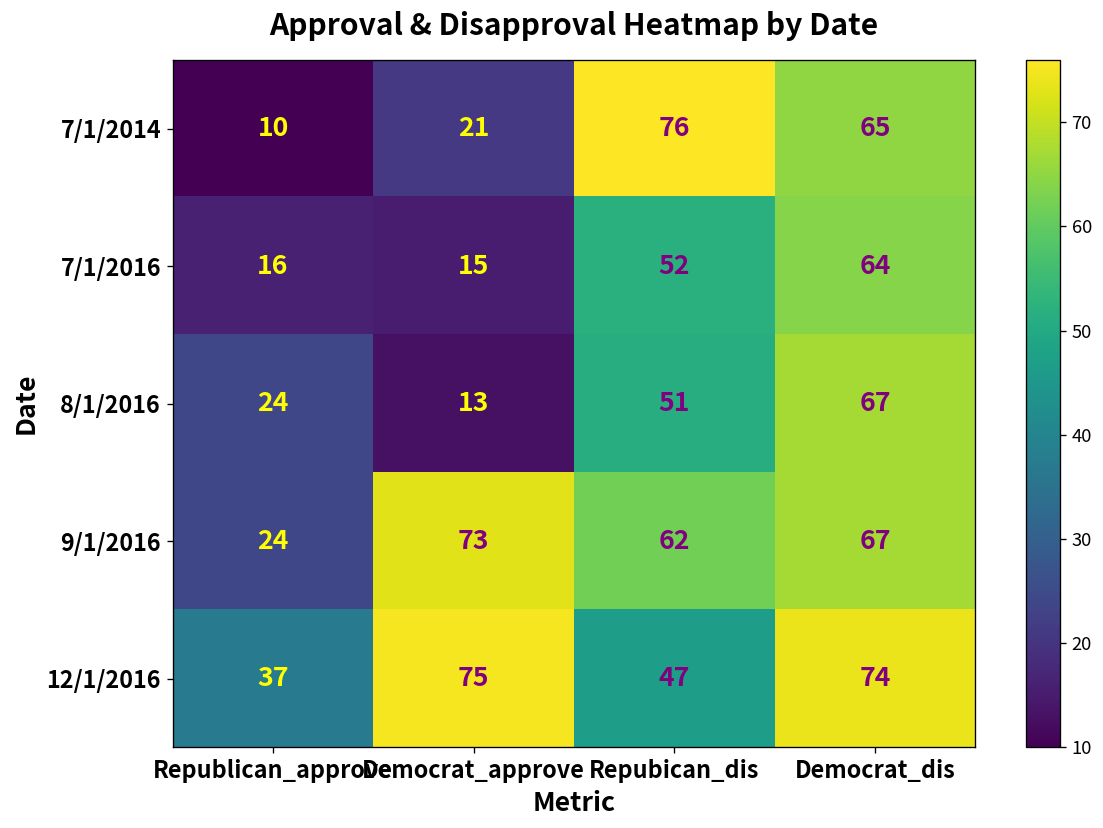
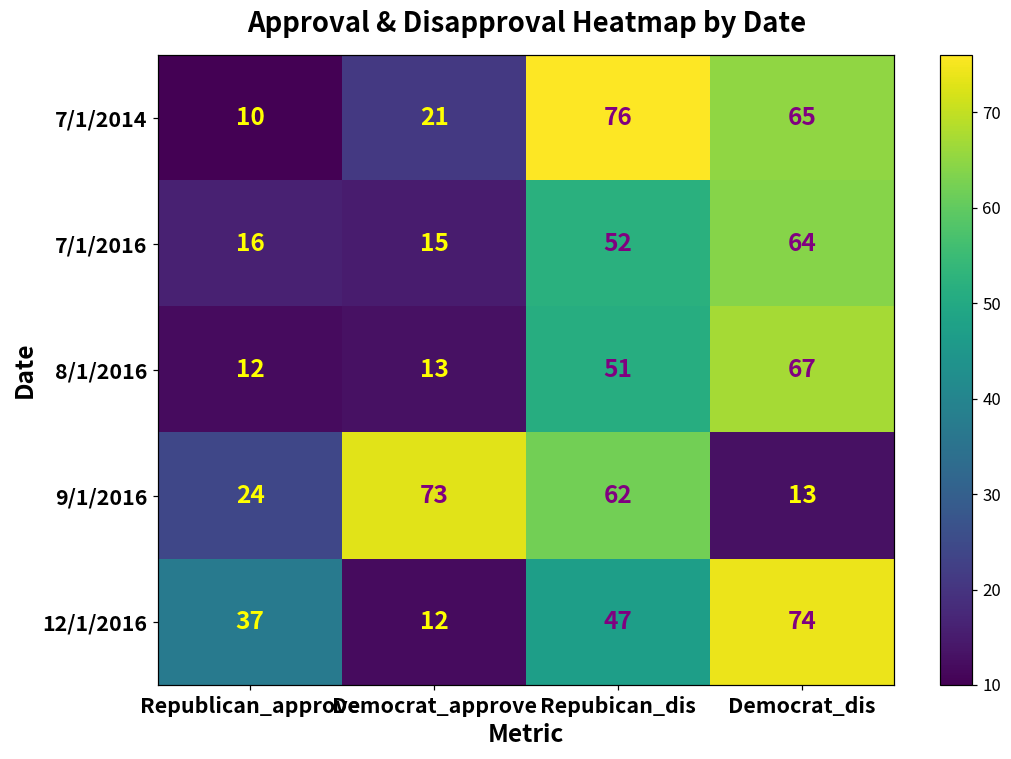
8/1/2016, Republican_approve: 24 -> 12
9/1/2016, Democrat_dis: 67 -> 13
12/1/2016, Democrat_approve: 75 -> 12
